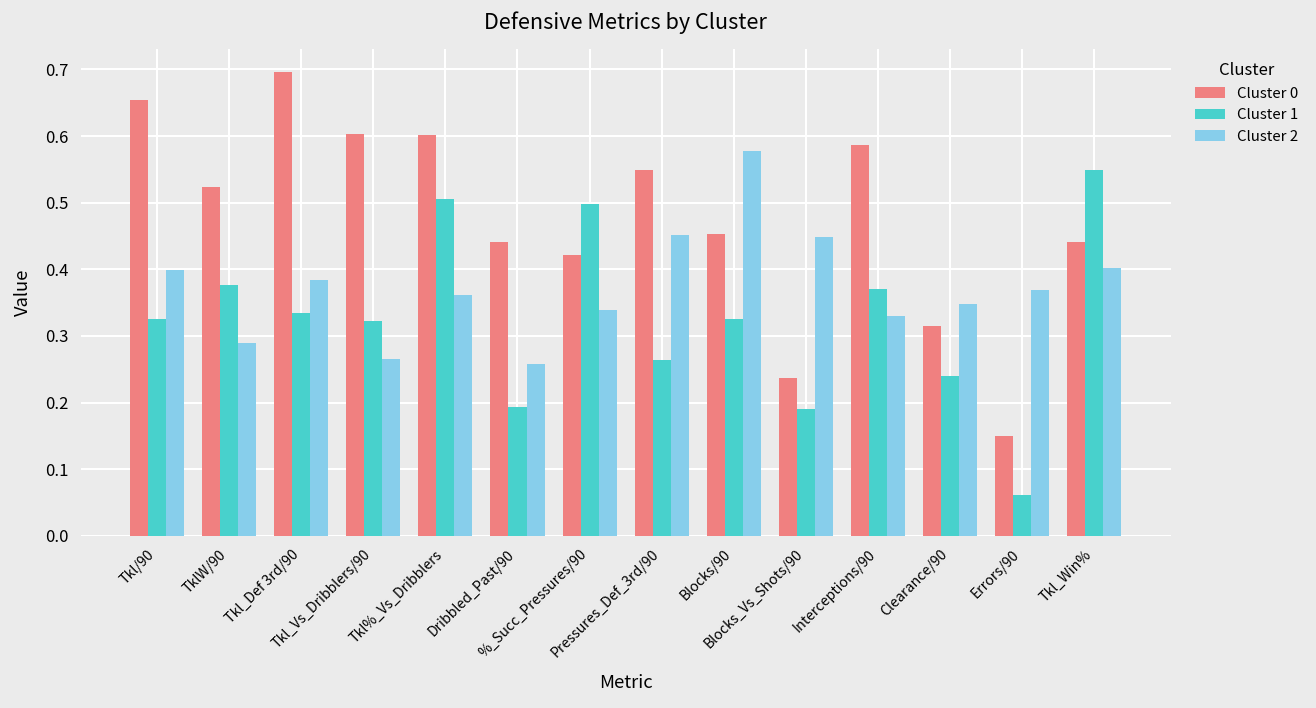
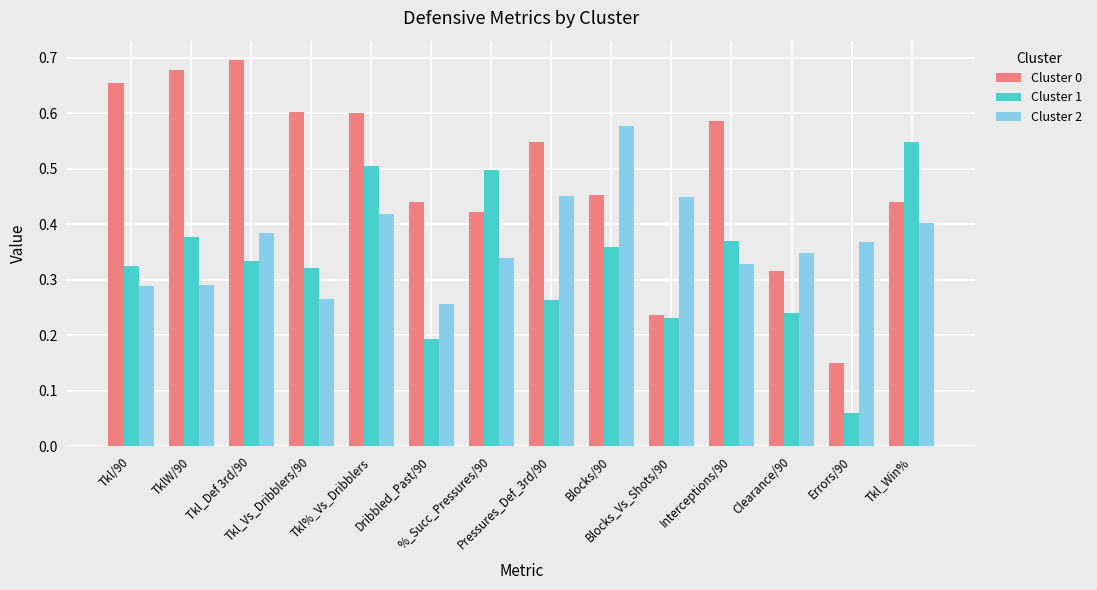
Cluster 2, Tkl/90: 0.40 -> 0.29
Cluster 0, TklW/90: 0.52 -> 0.68
Cluster 2, Tkl%_Vs_Dribblers: 0.36 -> 0.42
Cluster 1, Blocks/90: 0.33 -> 0.36
Cluster 1, Blocks_Vs_Shots/90: 0.19 -> 0.23
